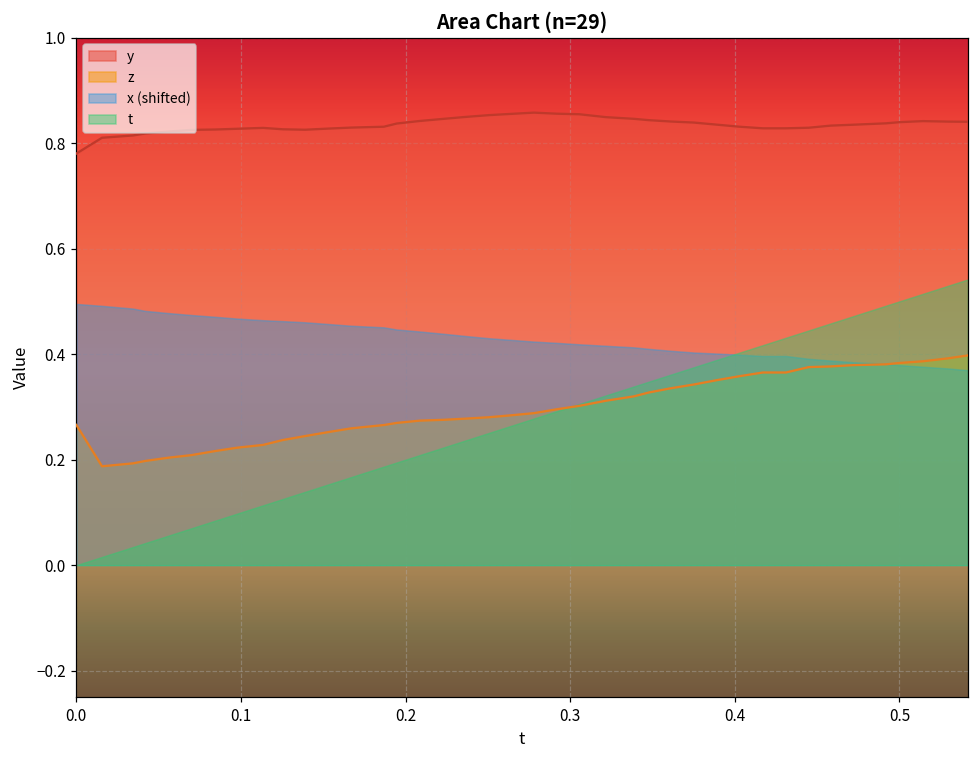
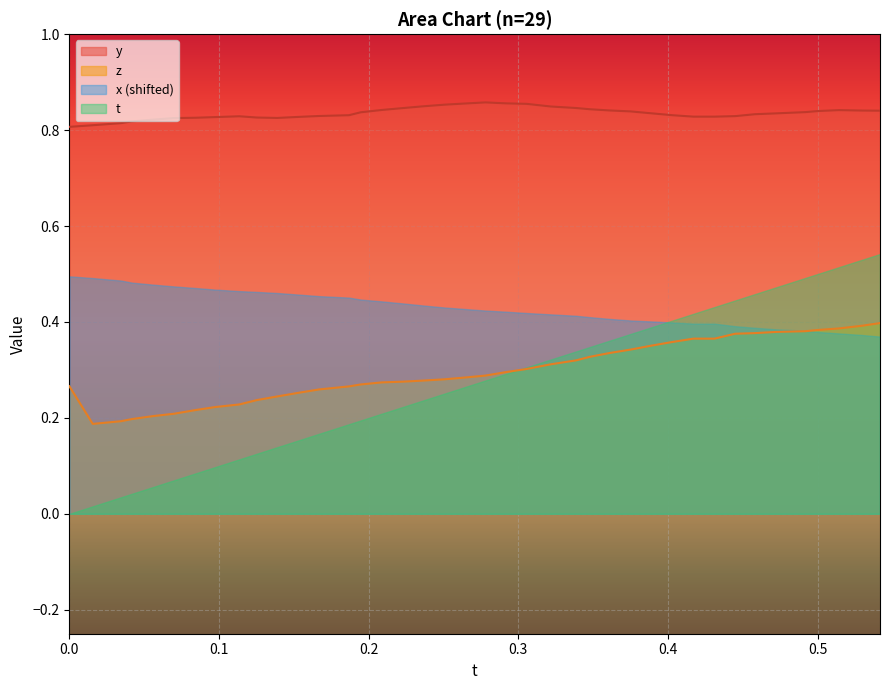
y, 0.0: 0.78 -> 0.81
